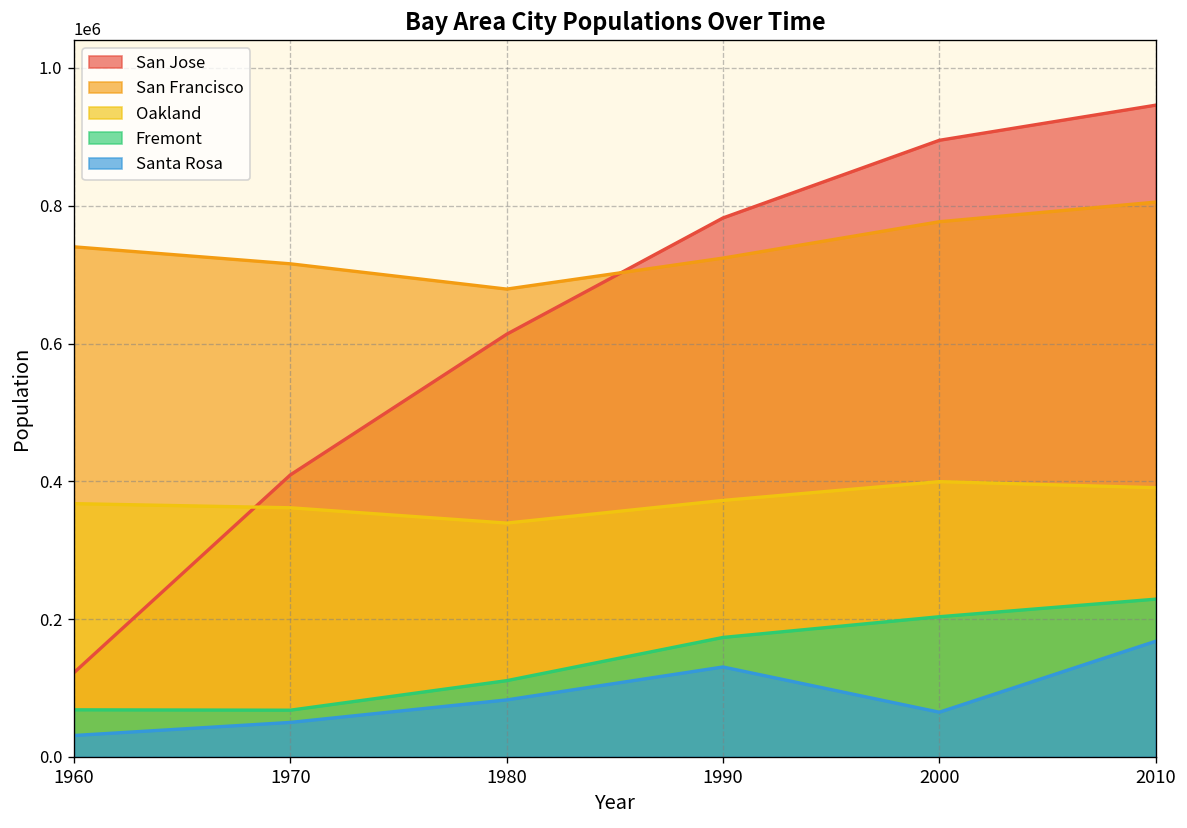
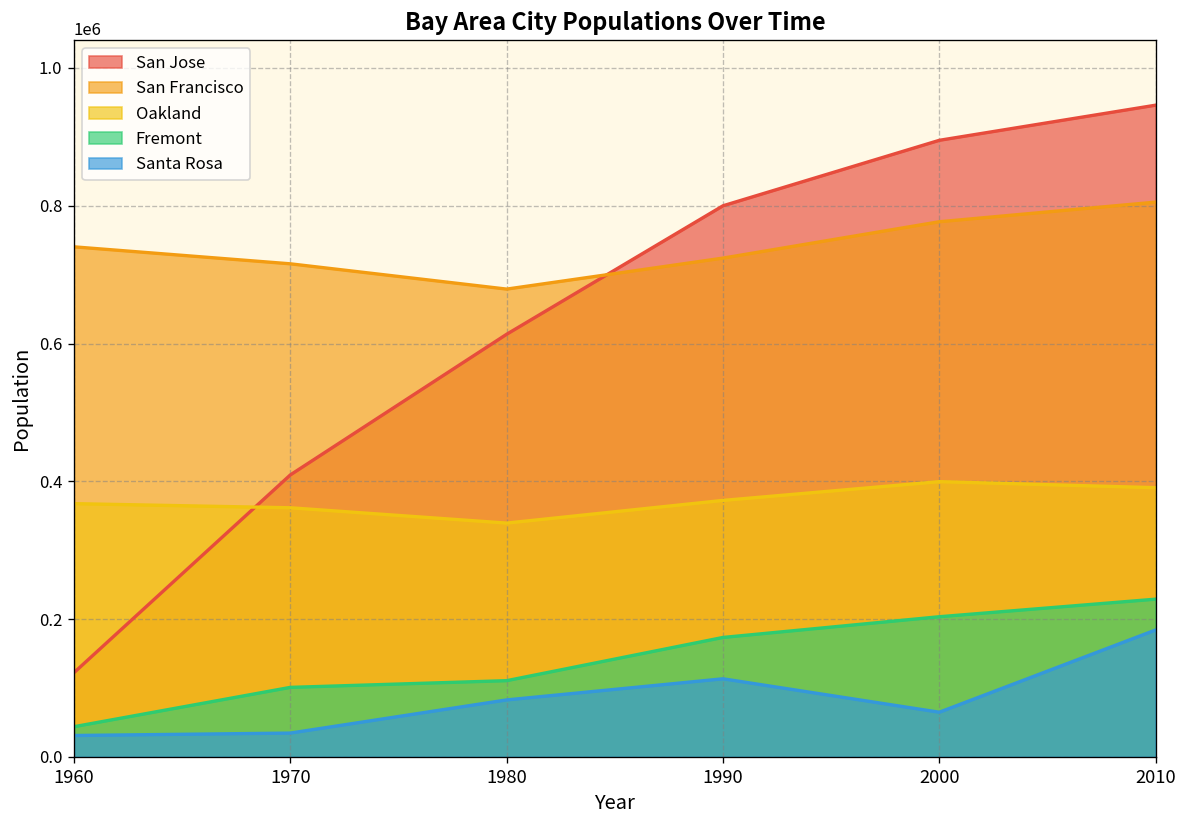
Fremont, 1960: 70000 -> 40000
Fremont, 1970: 70000 -> 100000
Santa Rosa, 1970: 50000 -> 30000
San Jose, 1990: 780000 -> 800000
Santa Rosa, 1990: 130000 -> 110000
Santa Rosa, 2010: 170000 -> 180000
